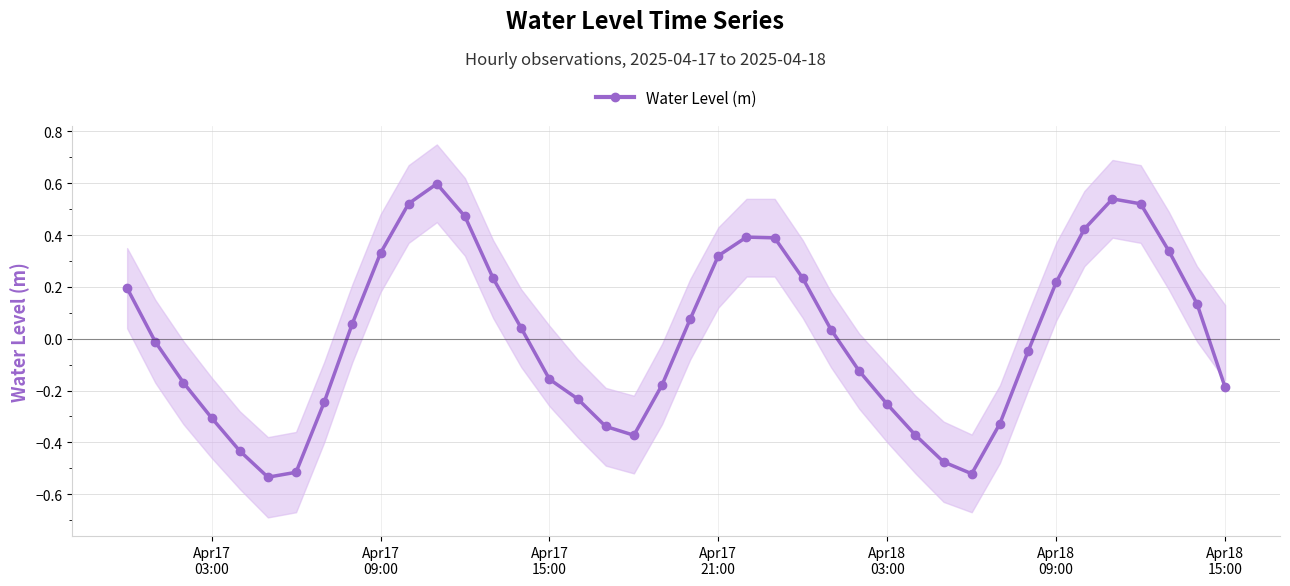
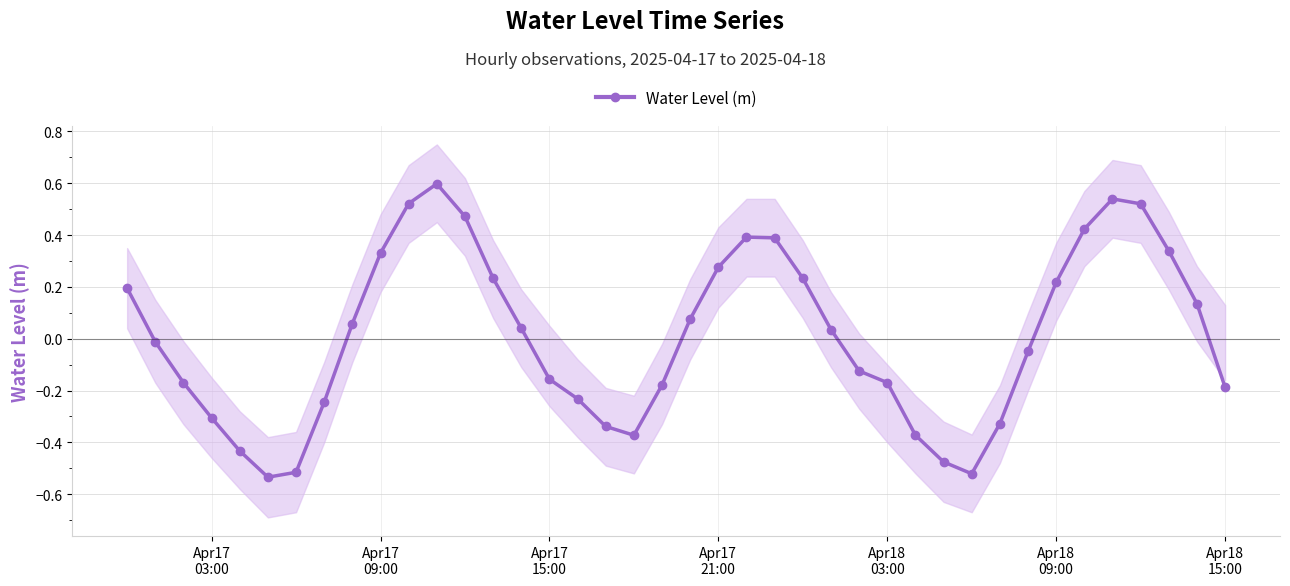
Water Level (m), Apr17 21:00: 0.32 -> 0.28
Water Level (m), Apr18 03:00: -0.25 -> -0.17
